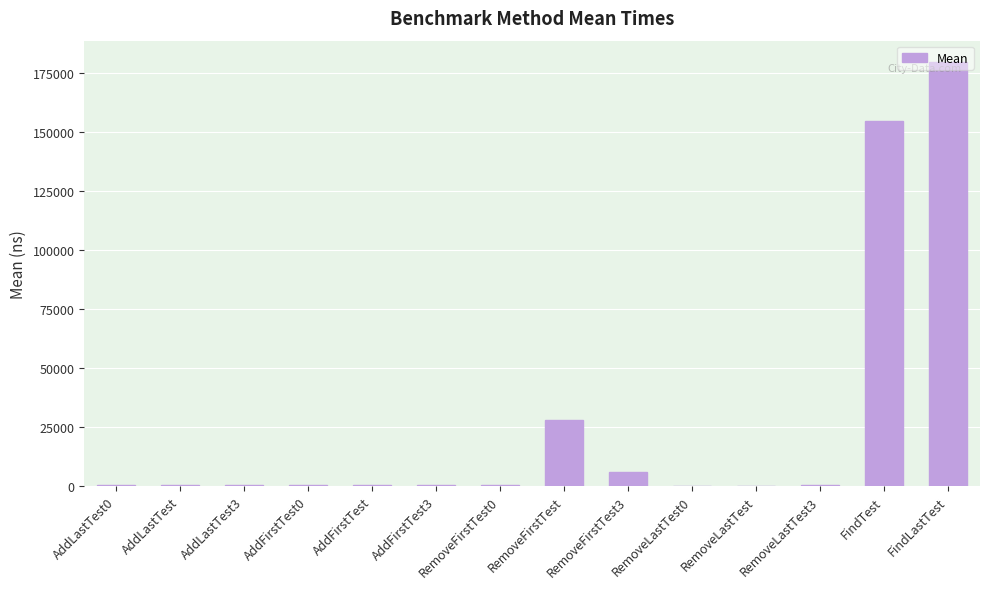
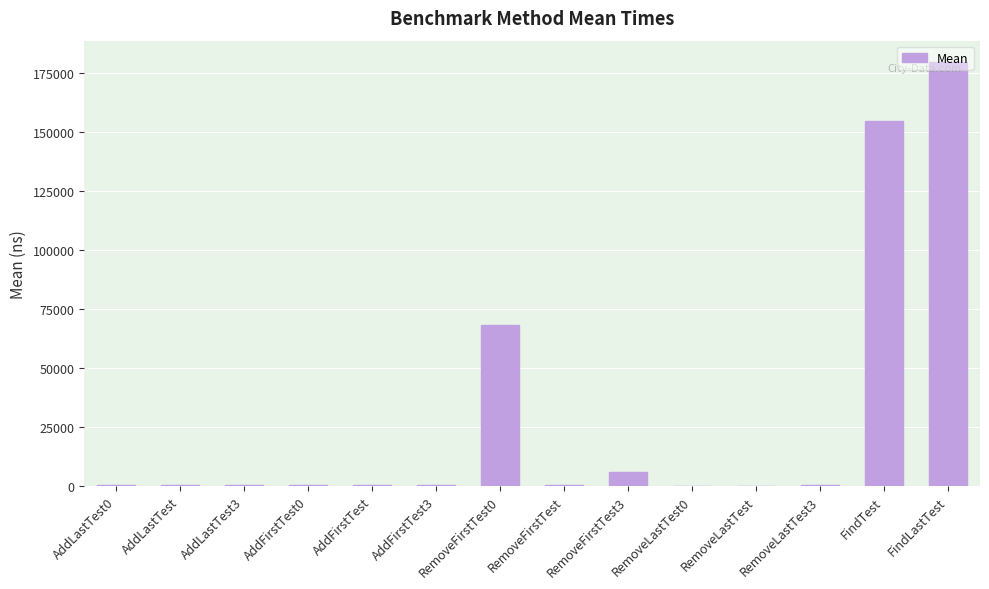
RemoveFirstTest0: 0 -> 68000
RemoveFirstTest: 28000 -> 0
